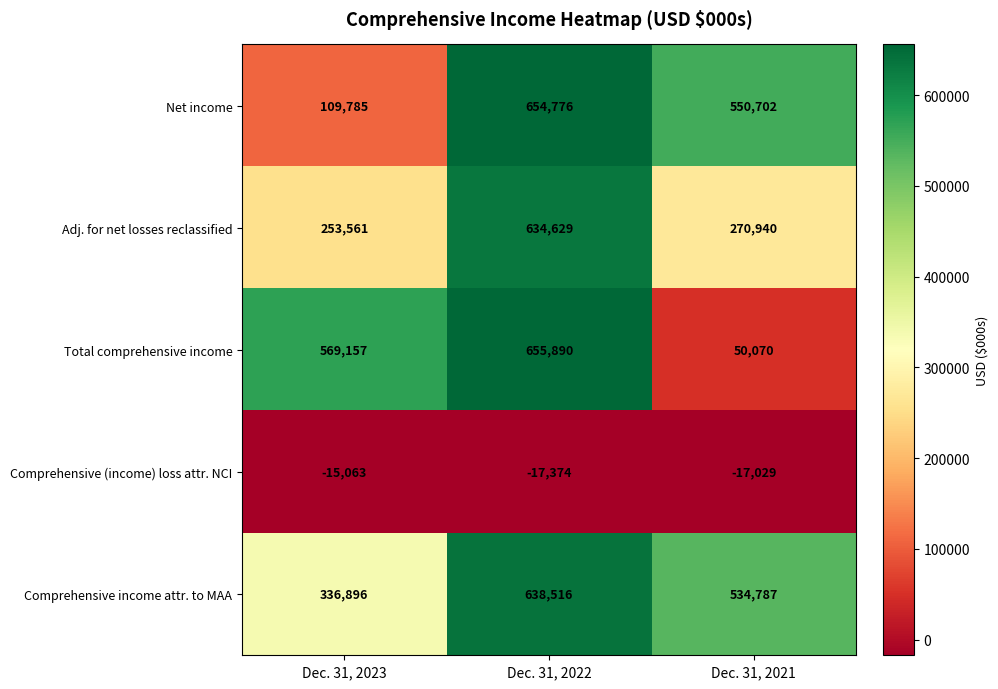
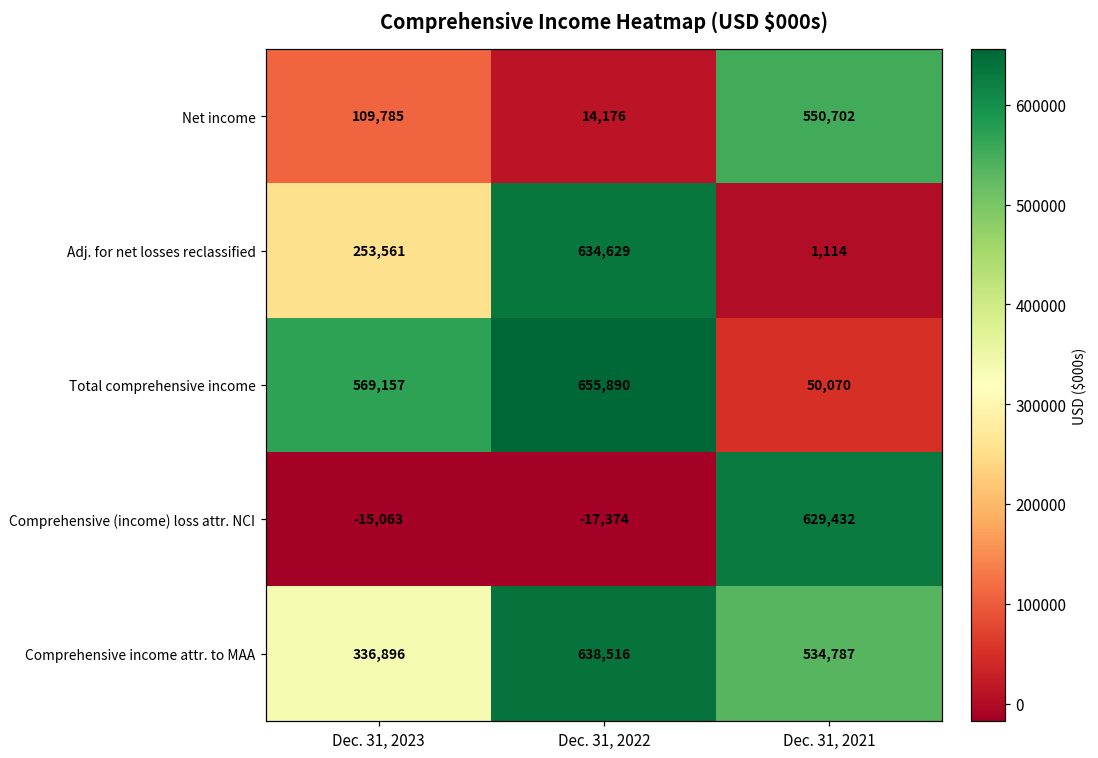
Net income, Dec. 31, 2022: 654,776 -> 14,176
Adj. for net losses reclassified, Dec. 31, 2021: 270,940 -> 1,114
Comprehensive (income) loss attr. NCI, Dec. 31, 2021: -17,029 -> 629,432
